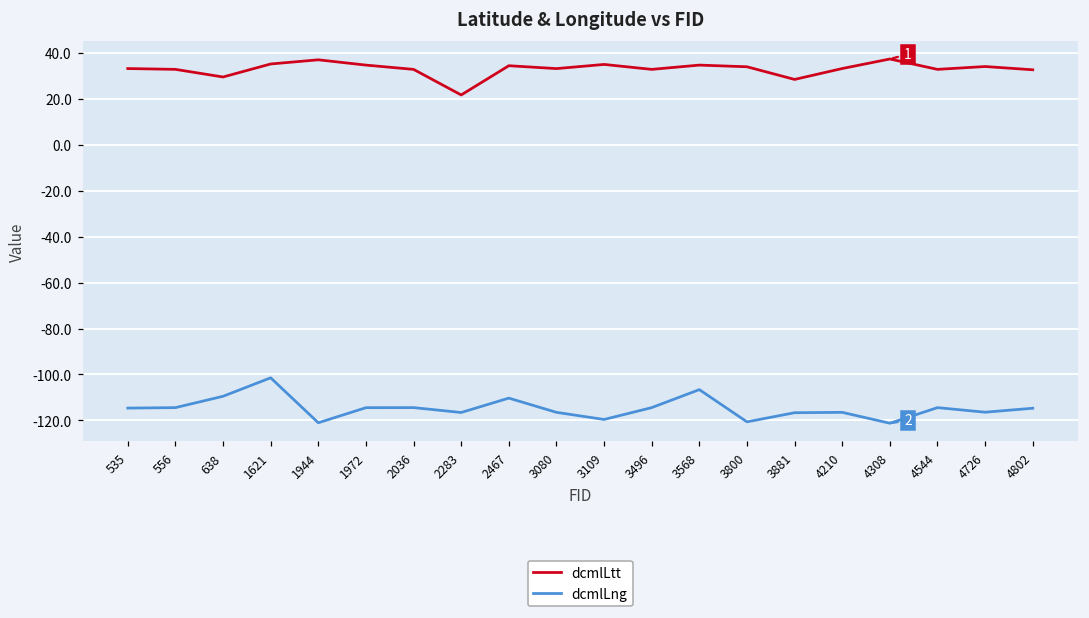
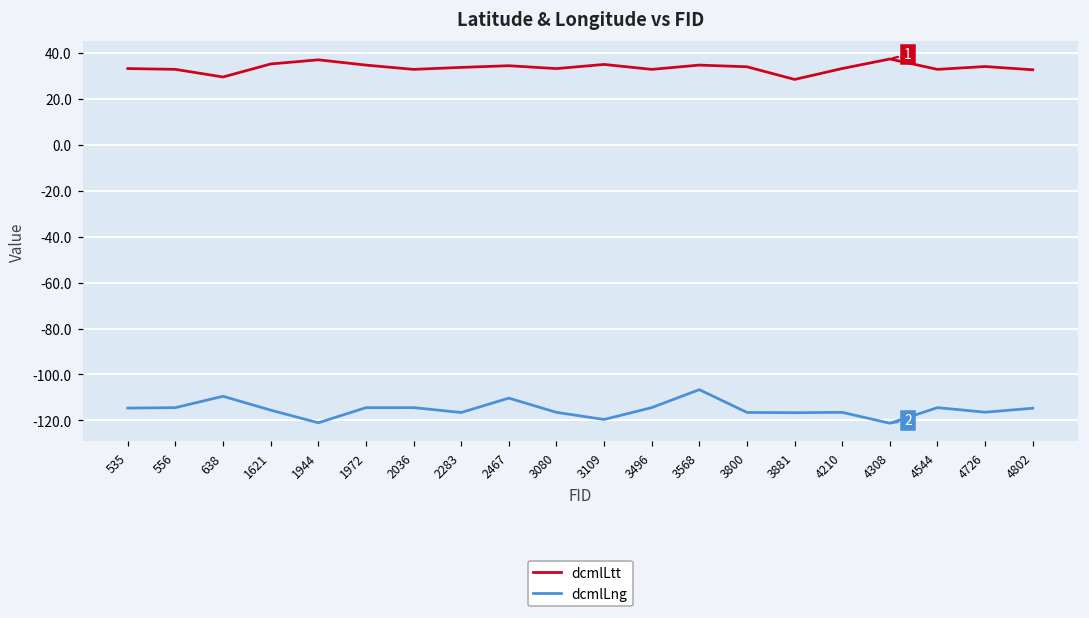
dcmlLng, 1621: -101 -> -116
dcmlLtt, 2283: 22 -> 34
dcmlLng, 3800: -121 -> -117
